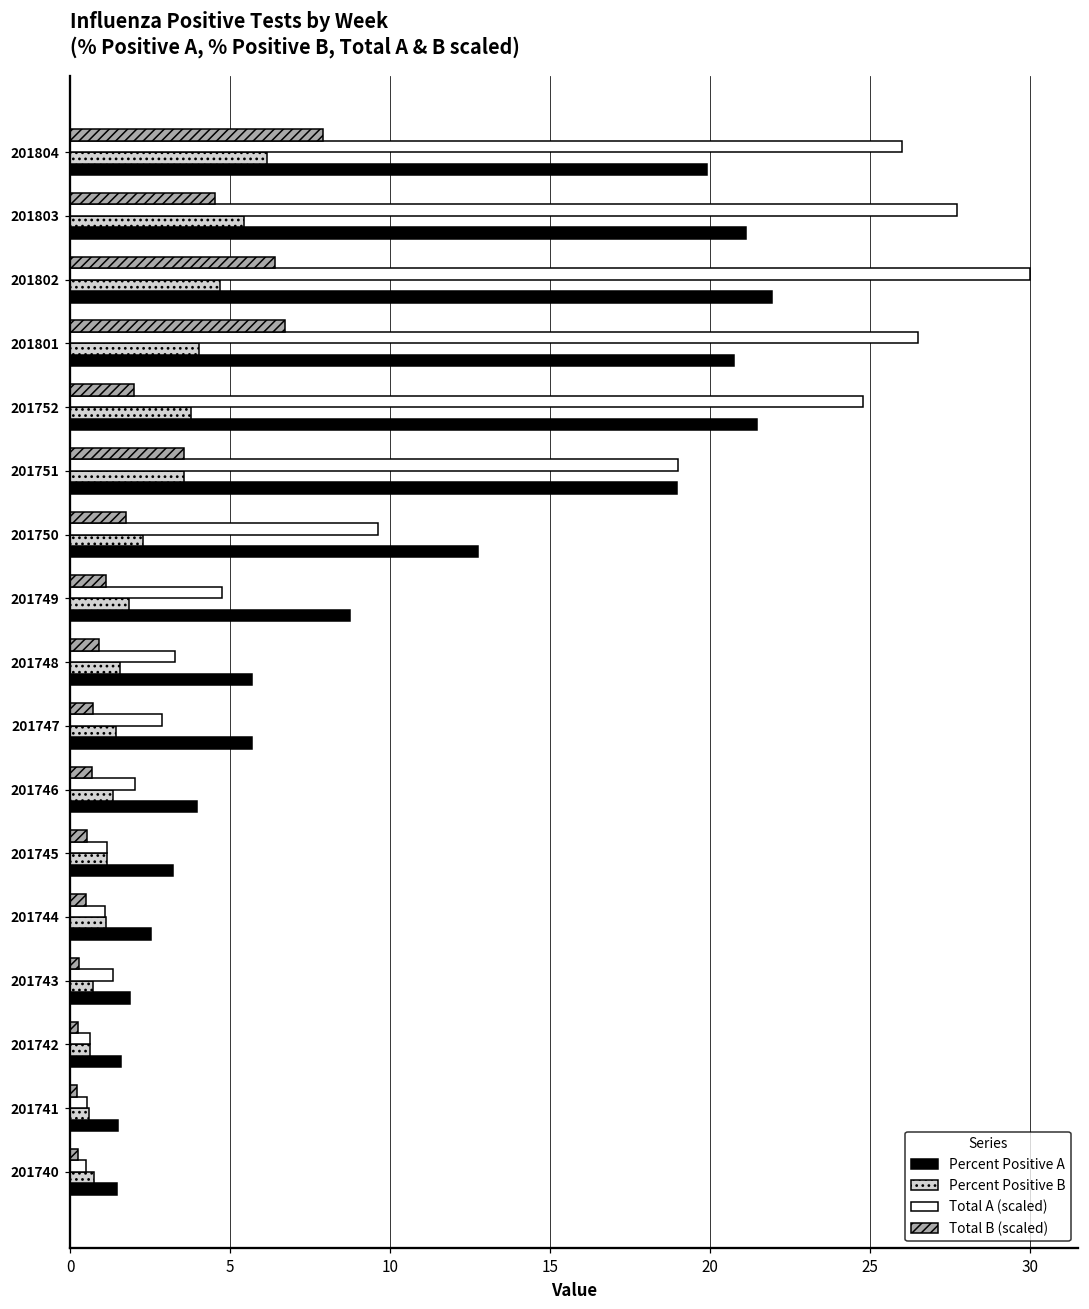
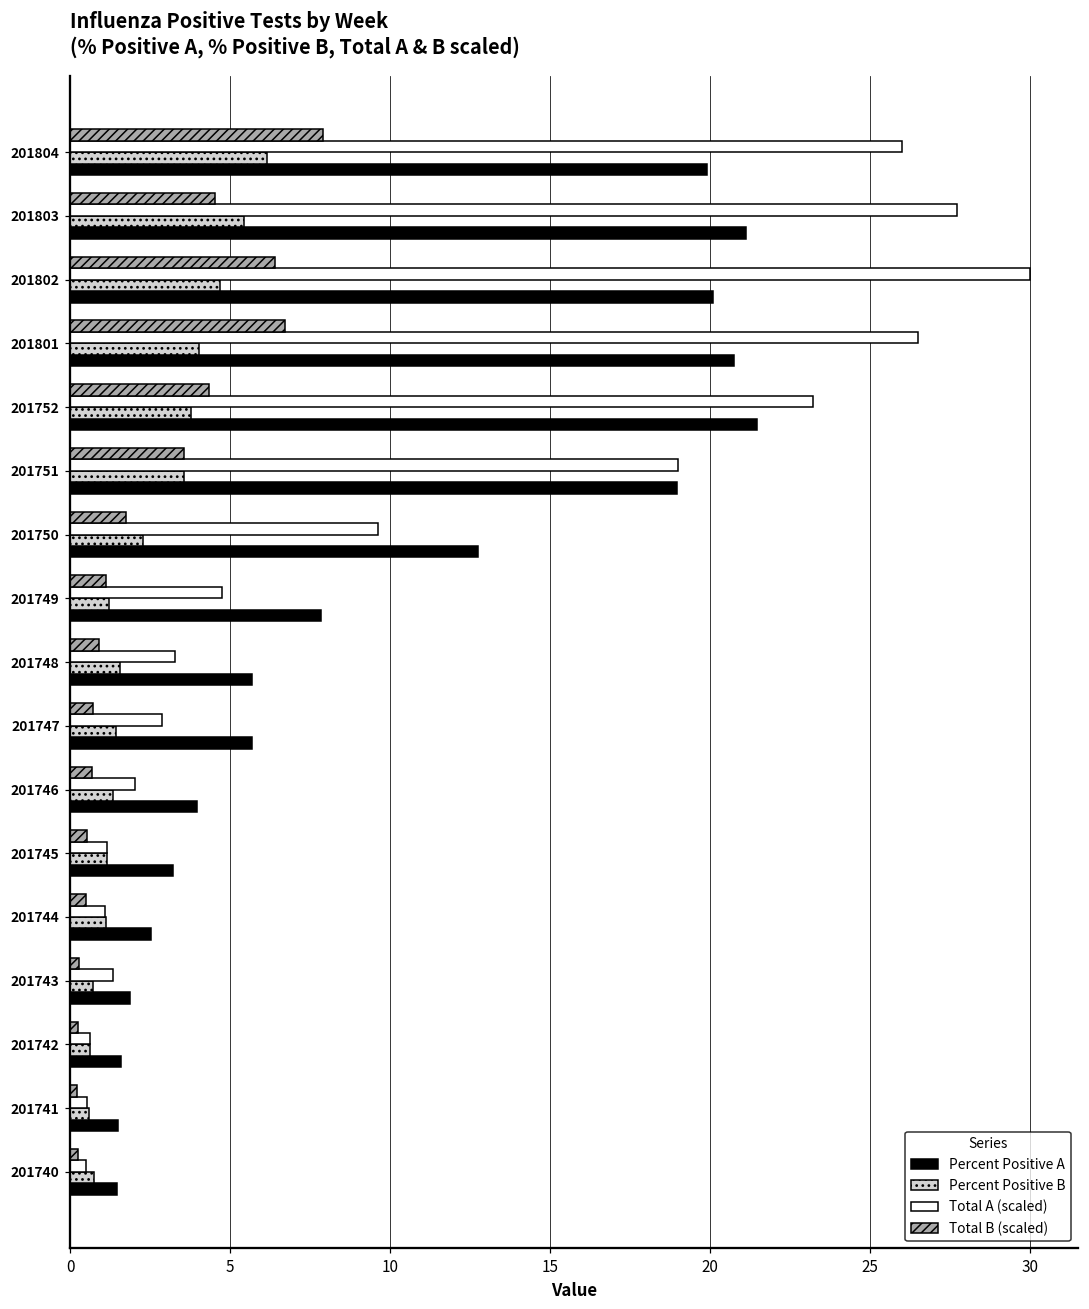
Percent Positive A, 201802: 21.9 -> 20.1
Total B (scaled), 201752: 2.0 -> 4.3
Total A (scaled), 201752: 24.8 -> 23.2
Percent Positive B, 201749: 1.8 -> 1.2
Percent Positive A, 201749: 8.7 -> 7.8
